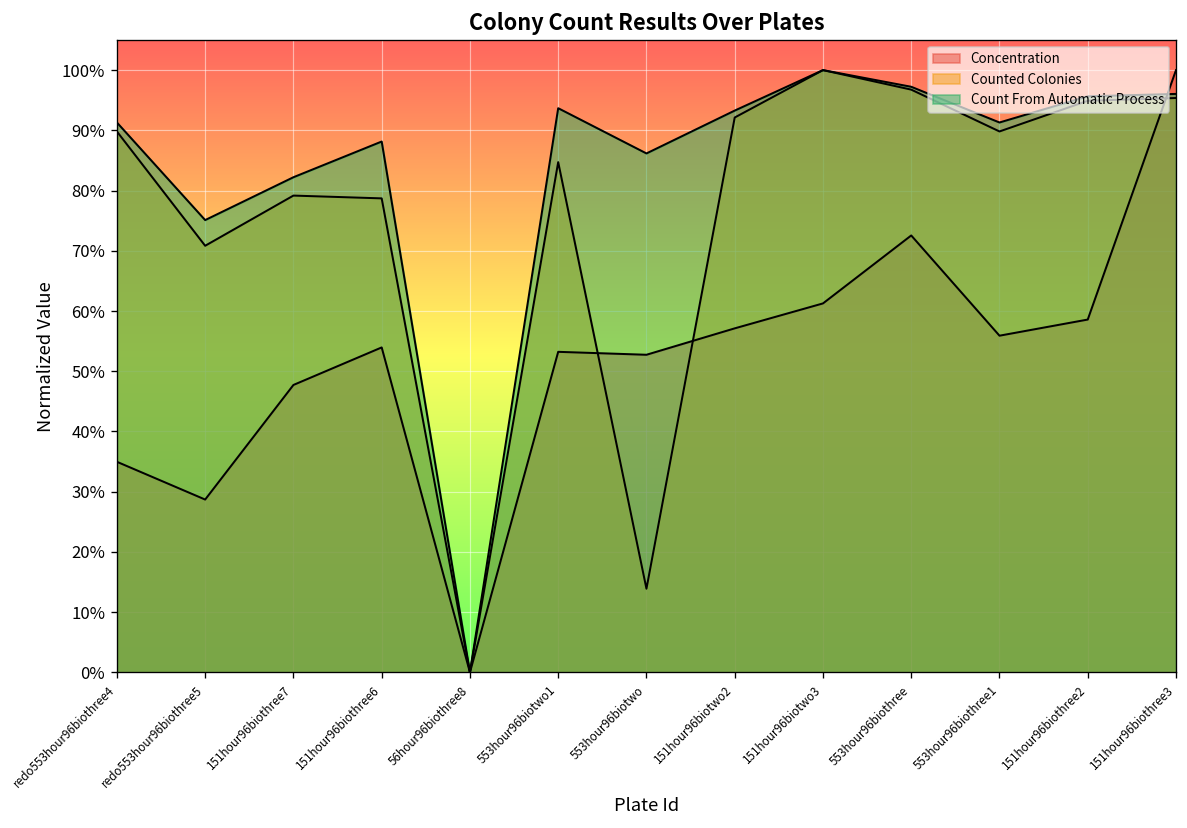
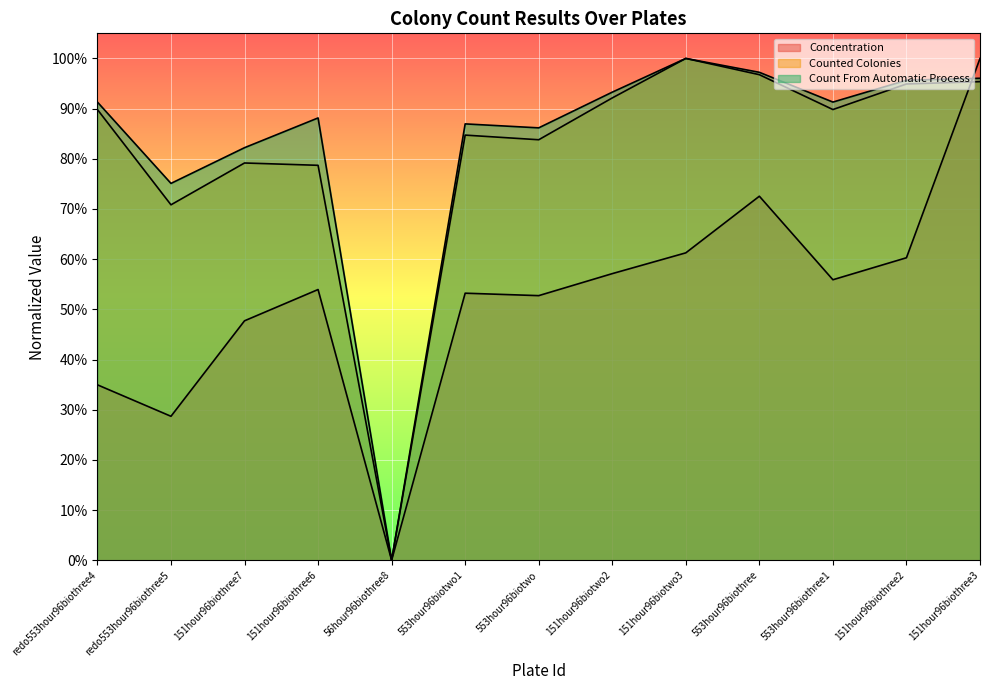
Count From Automatic Process, 553hour96biotwo1: 94% -> 87%
Counted Colonies, 553hour96biotwo: 14% -> 84%
Concentration, 151hour96biothree2: 59% -> 60%
